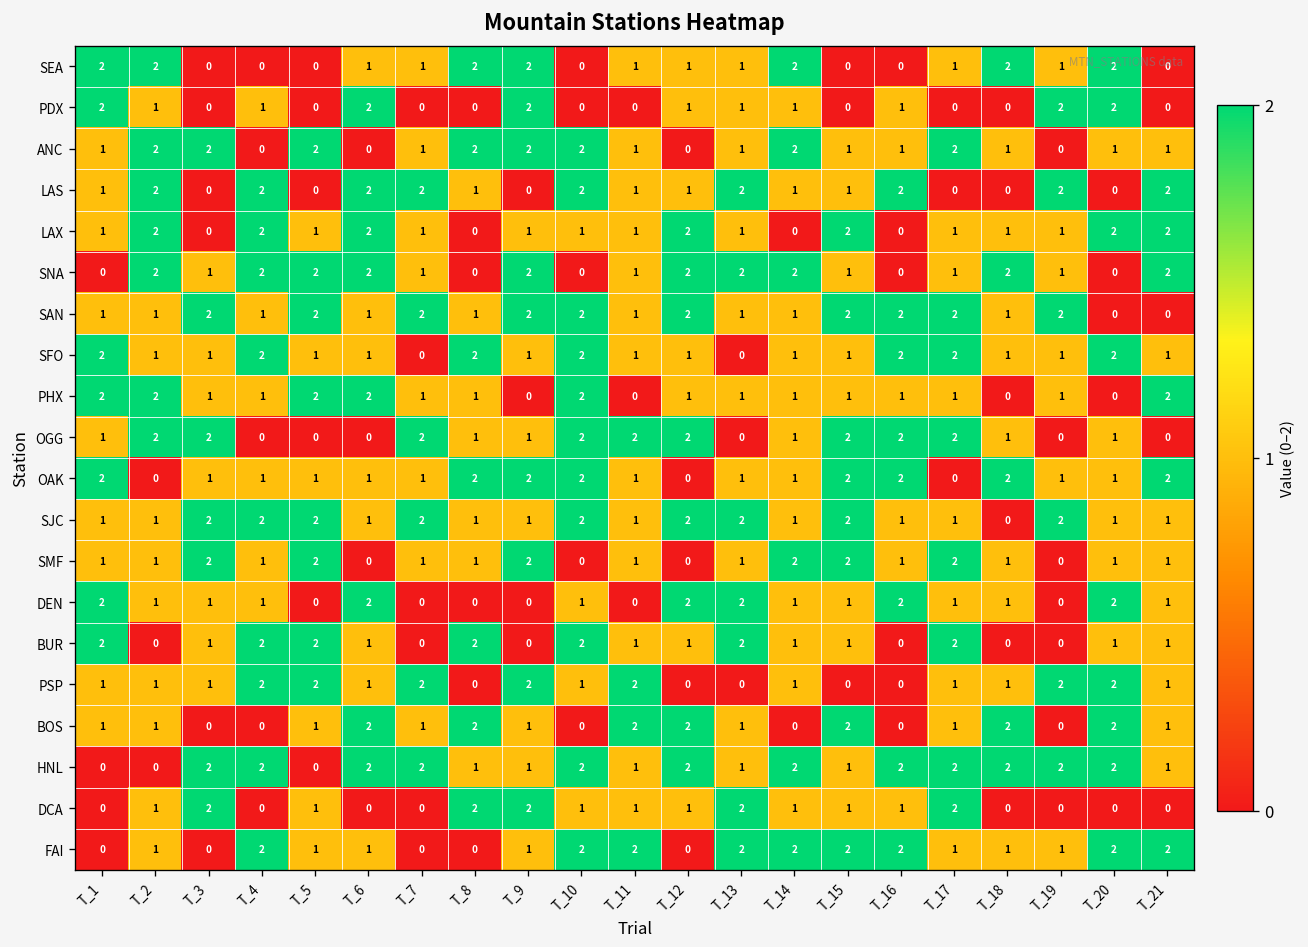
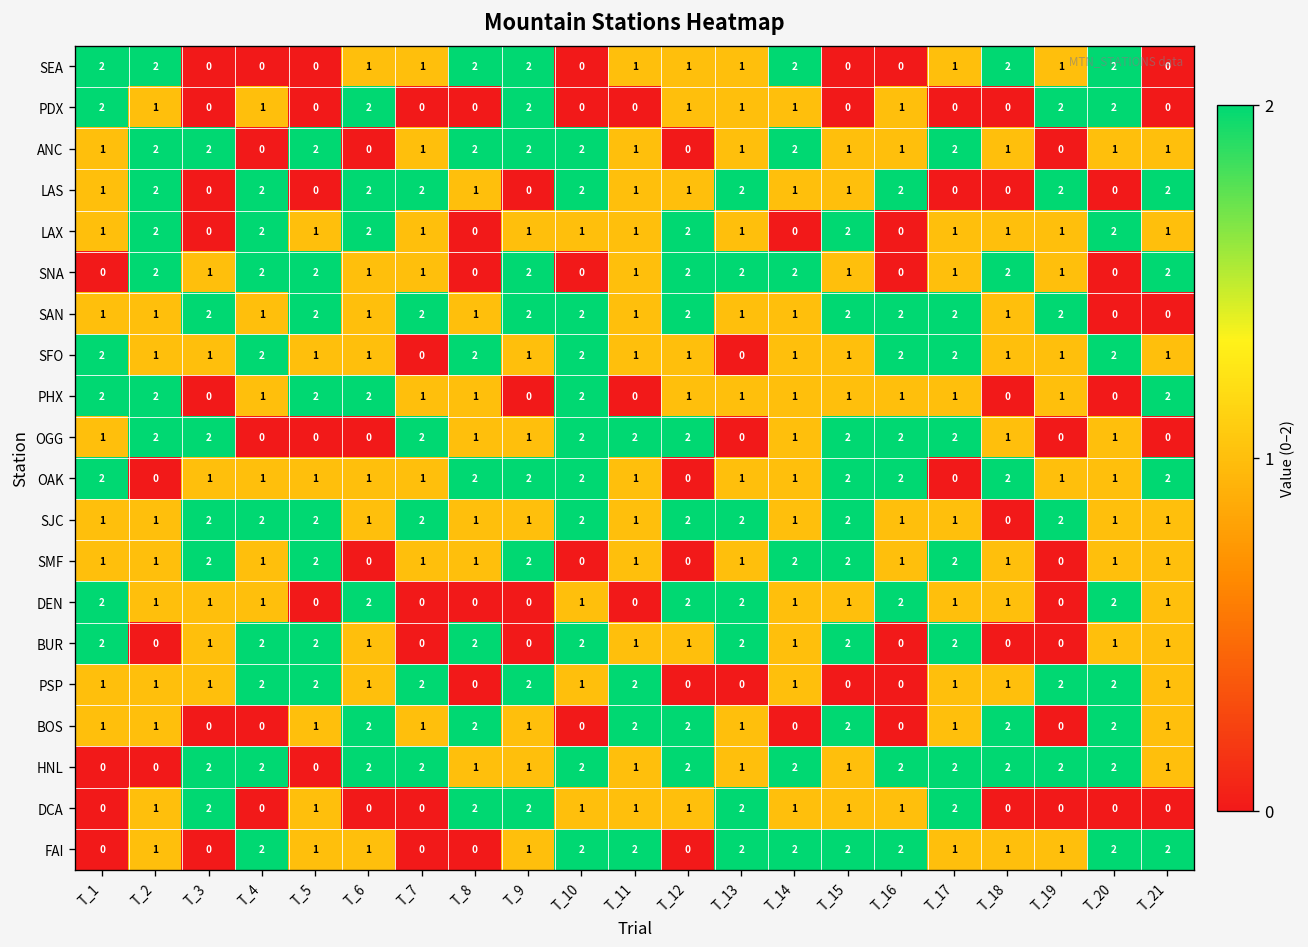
LAX, T_21: 2 -> 1
SNA, T_6: 2 -> 1
PHX, T_3: 1 -> 0
BUR, T_15: 1 -> 2
